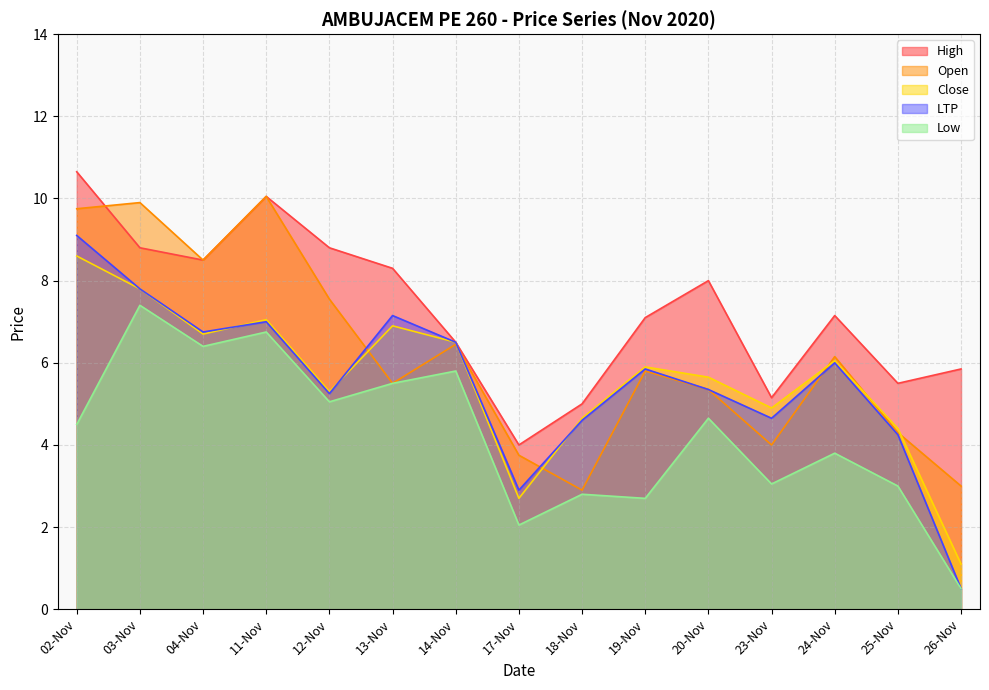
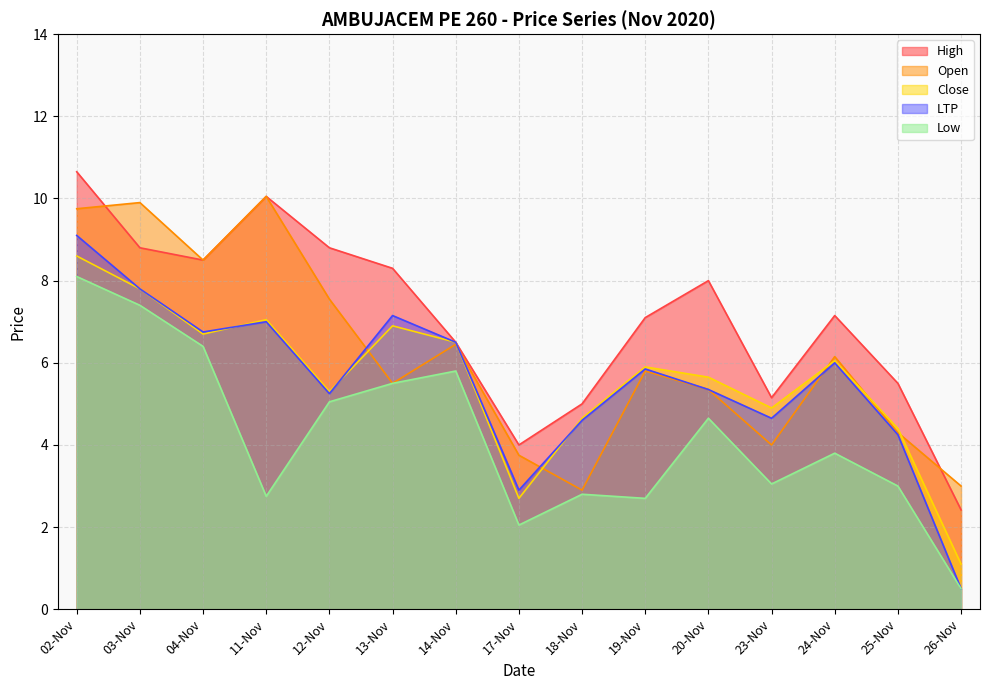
Low, 02-Nov: 4.5 -> 8.1
Low, 11-Nov: 6.8 -> 2.8
High, 26-Nov: 5.9 -> 2.4
